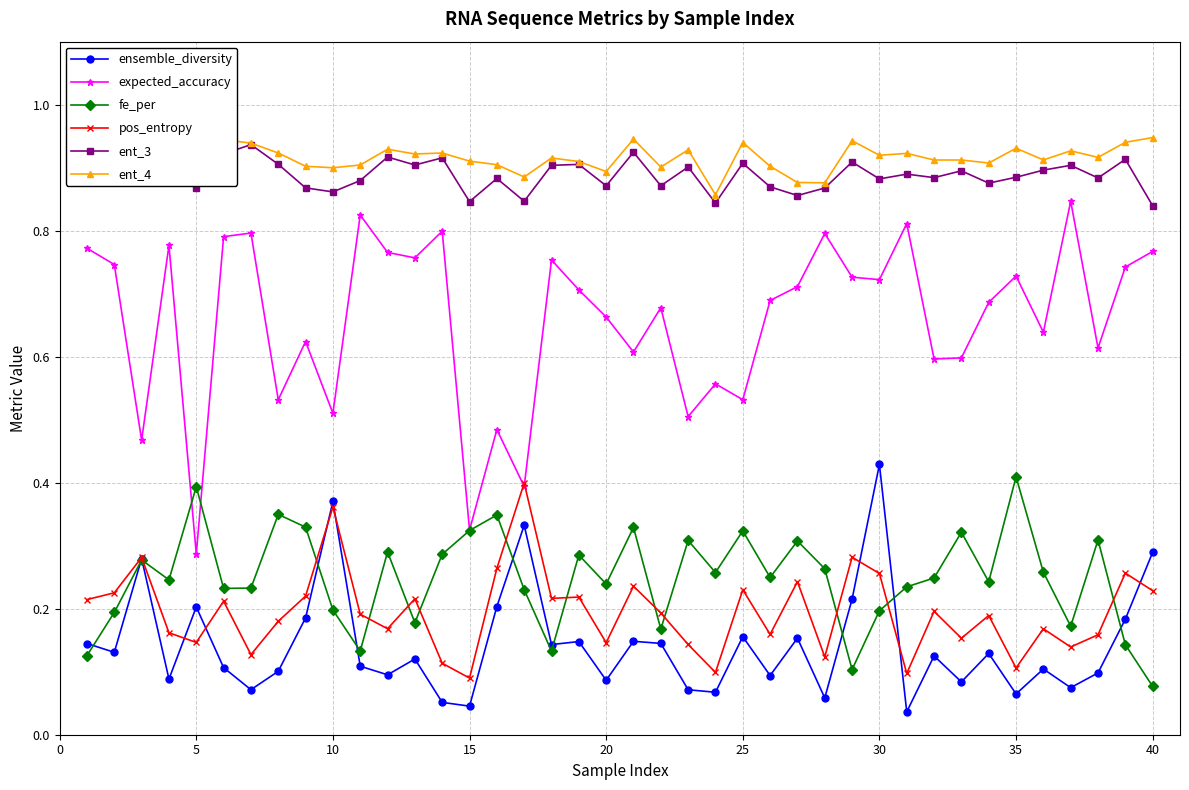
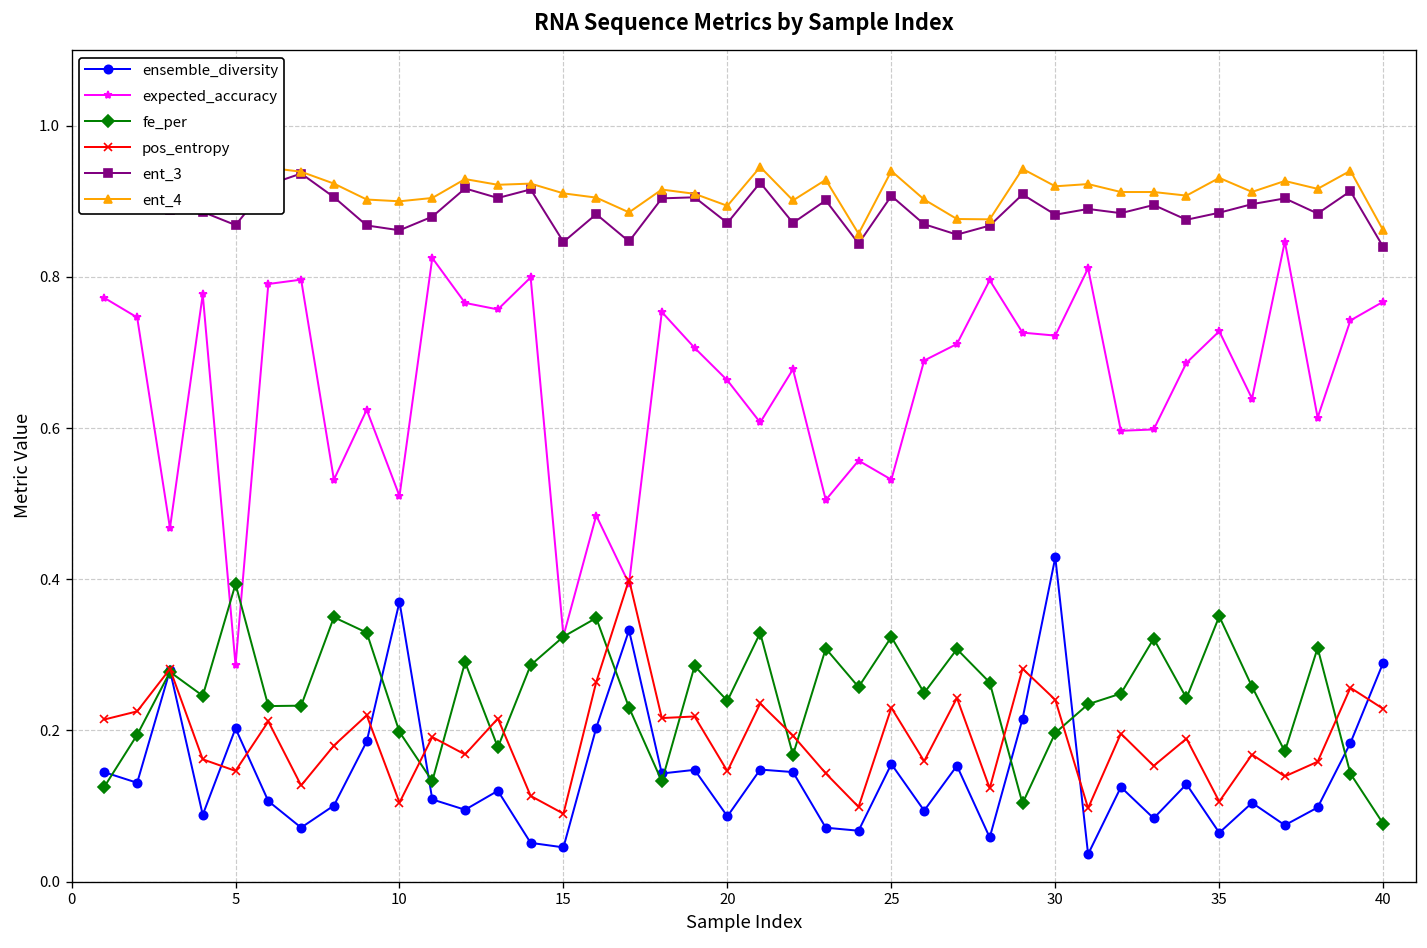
pos_entropy, 10: 0.36 -> 0.10
pos_entropy, 30: 0.26 -> 0.24
fe_per, 35: 0.41 -> 0.35
ent_4, 40: 0.95 -> 0.86
